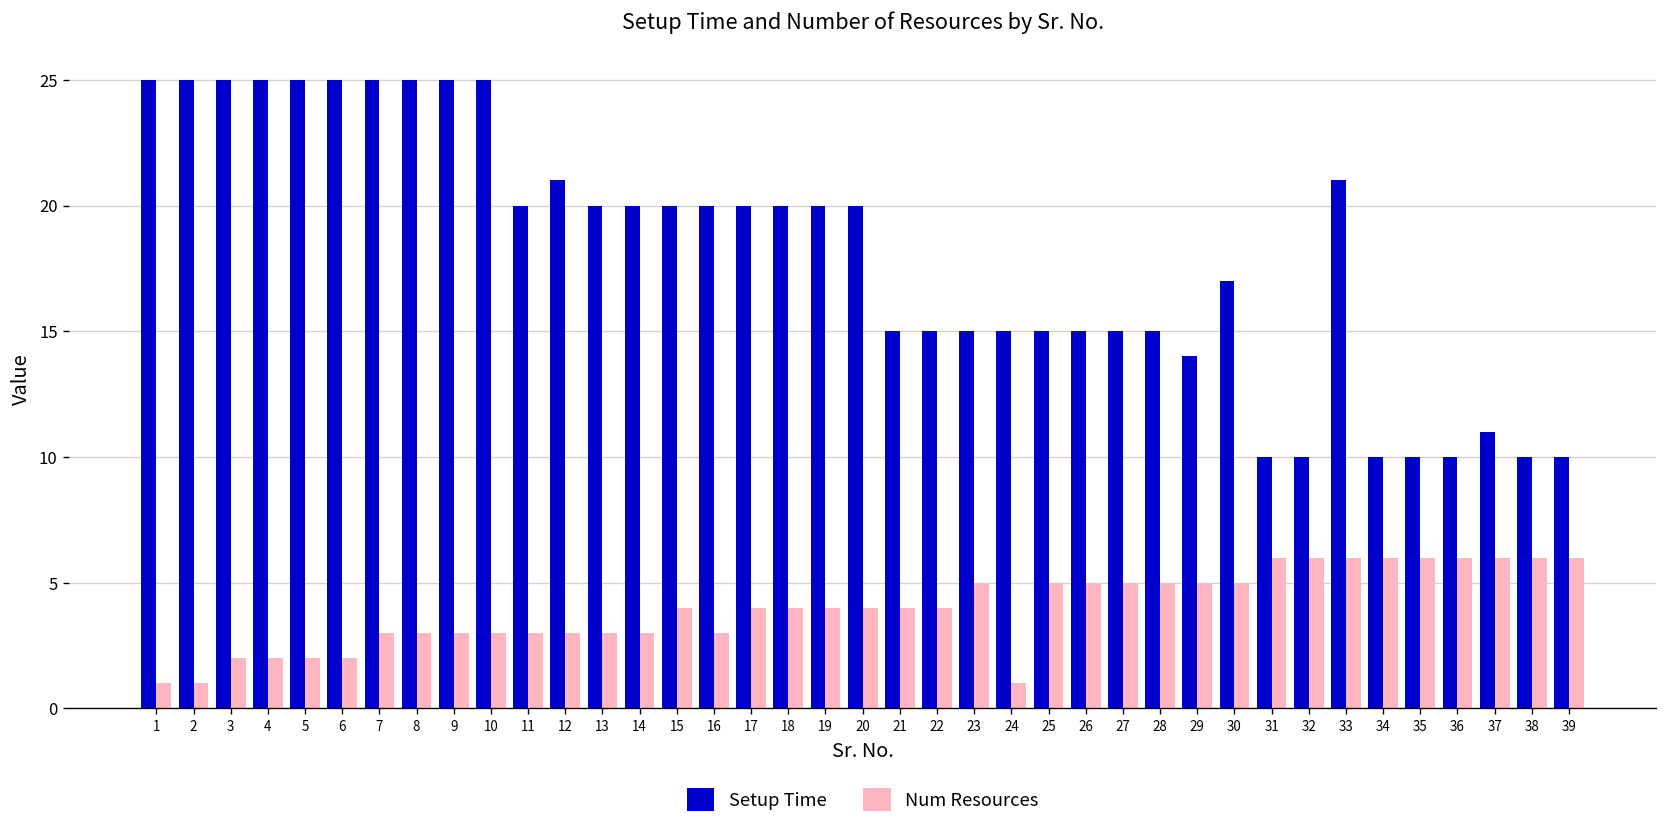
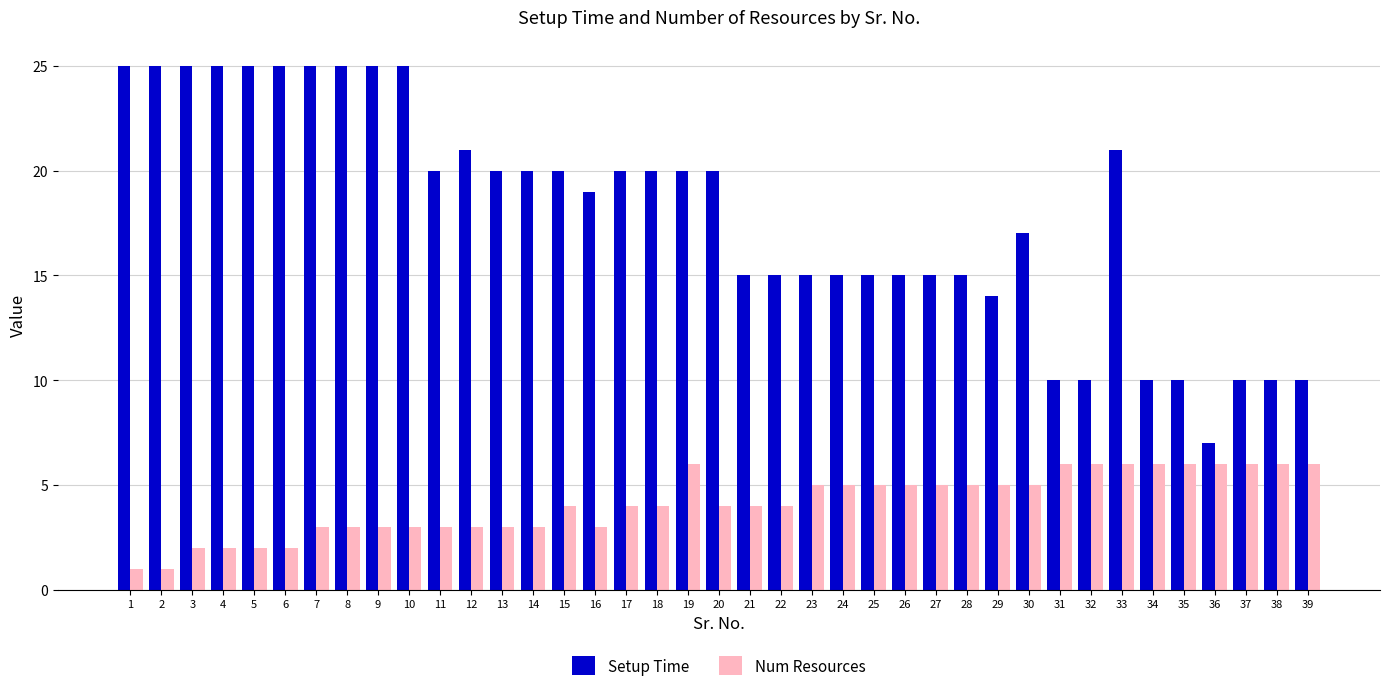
Setup Time, 16: 20 -> 19
Num Resources, 19: 4 -> 6
Num Resources, 24: 1 -> 5
Setup Time, 36: 10 -> 7
Setup Time, 37: 11 -> 10
